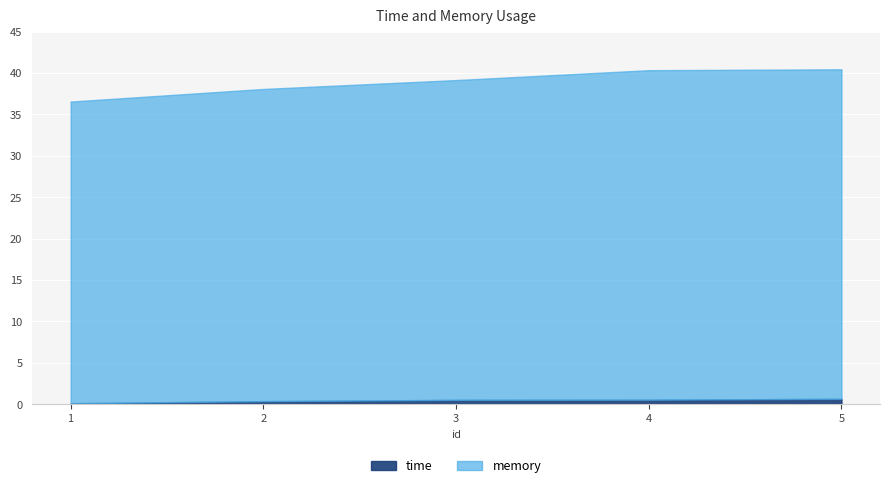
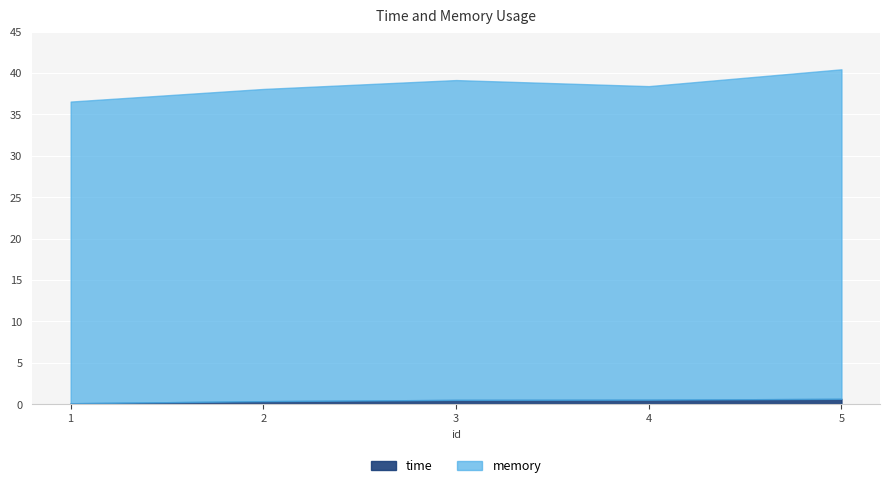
memory, 4: 40 -> 38
